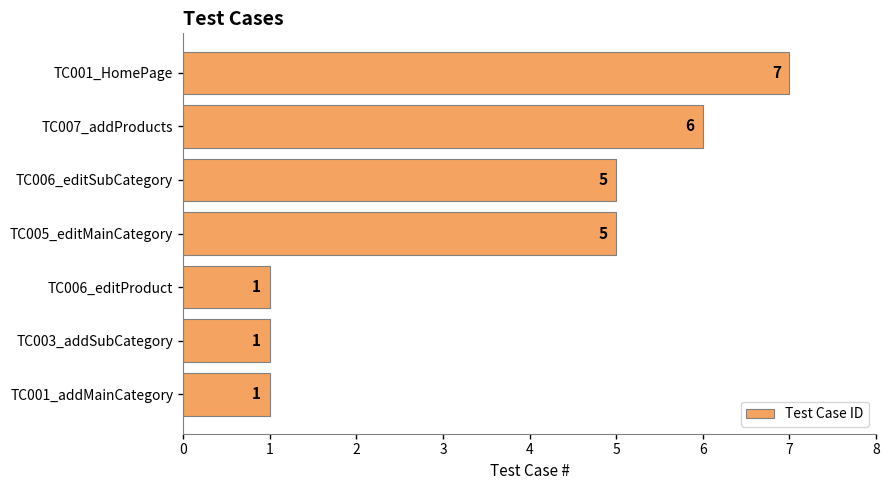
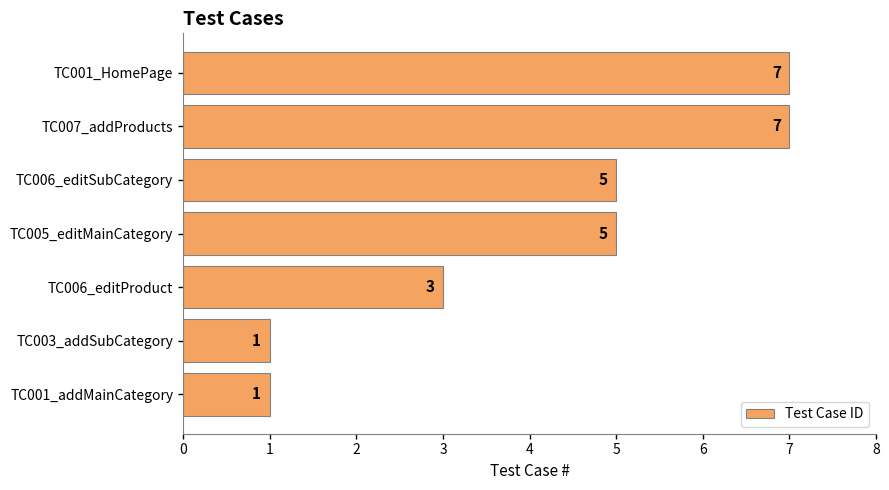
TC007_addProducts: 6 -> 7
TC006_editProduct: 1 -> 3
